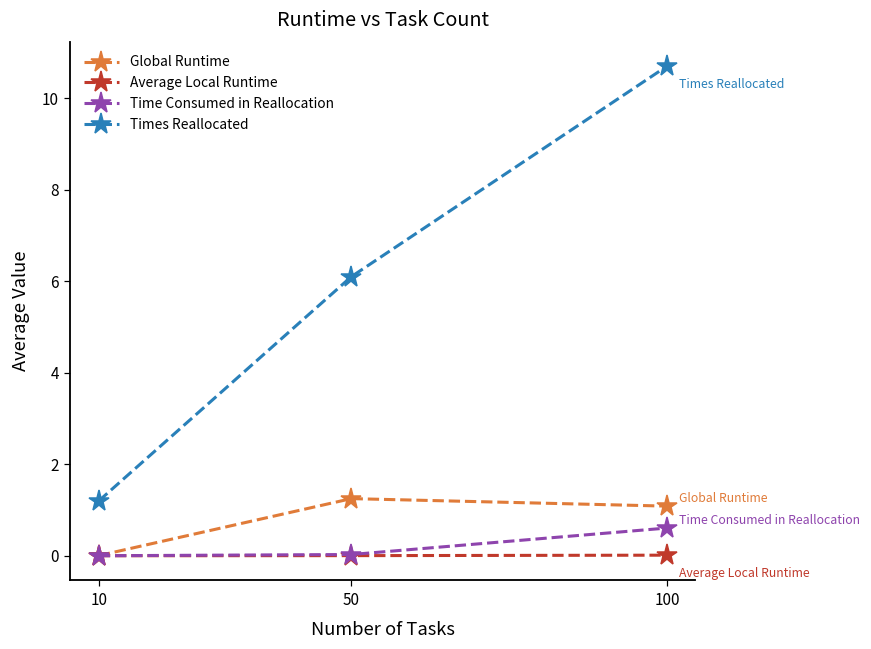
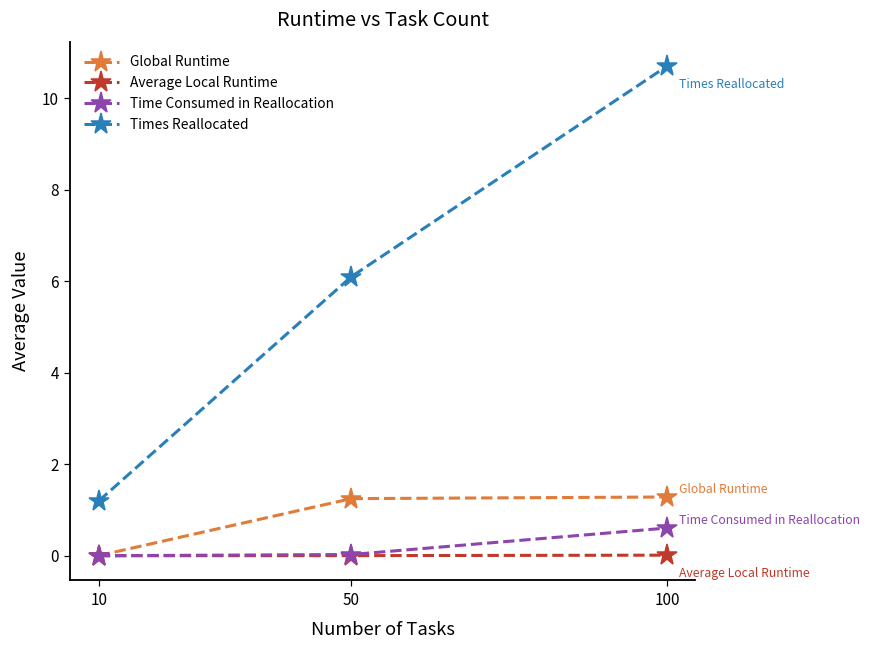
Global Runtime, 100: 1.1 -> 1.3
